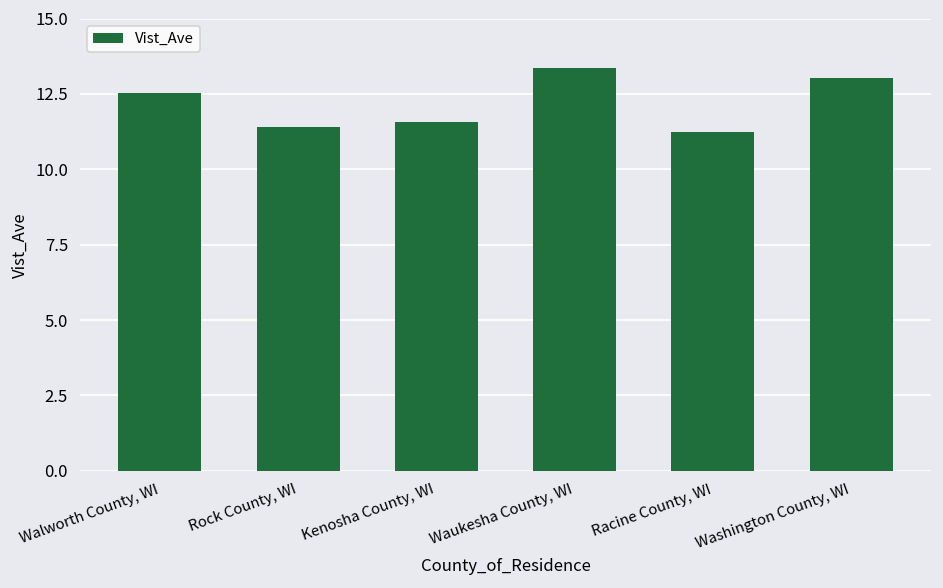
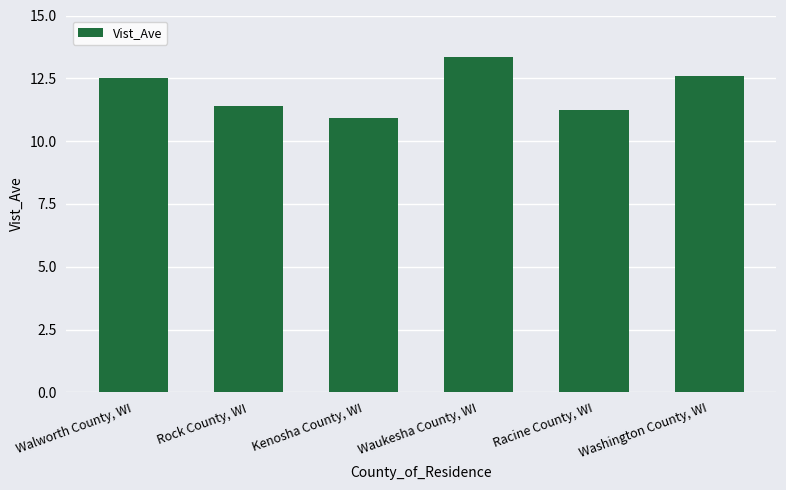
Kenosha County, WI: 11.6 -> 10.9
Washington County, WI: 13.0 -> 12.6
